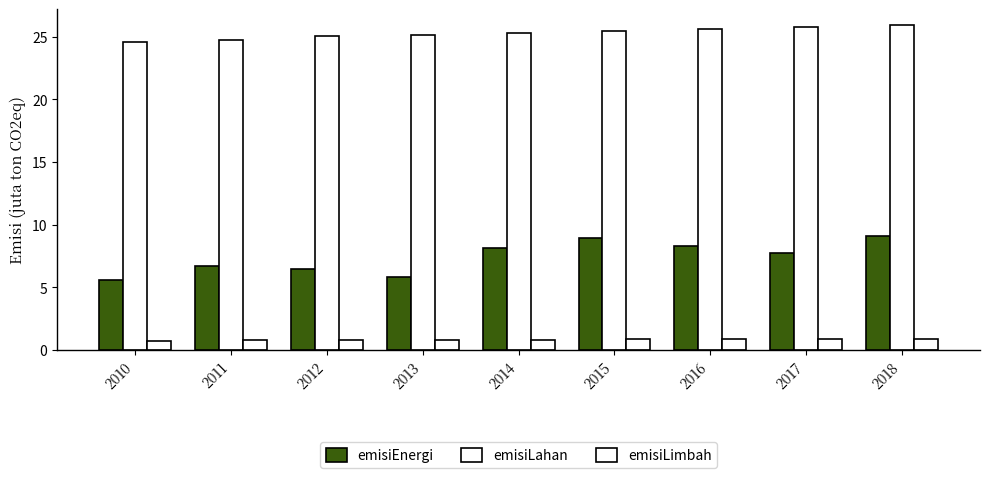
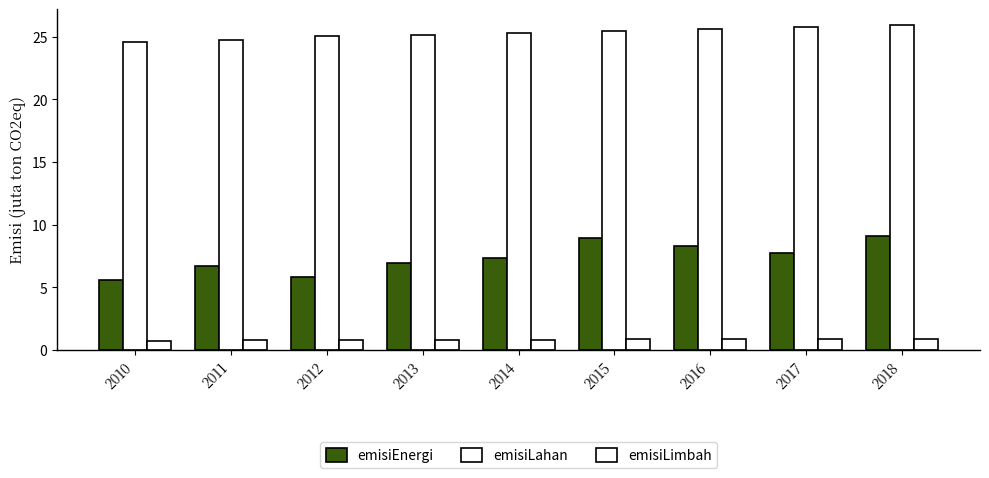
emisiEnergi, 2012: 6.5 -> 5.8
emisiEnergi, 2013: 5.8 -> 6.9
emisiEnergi, 2014: 8.1 -> 7.4
